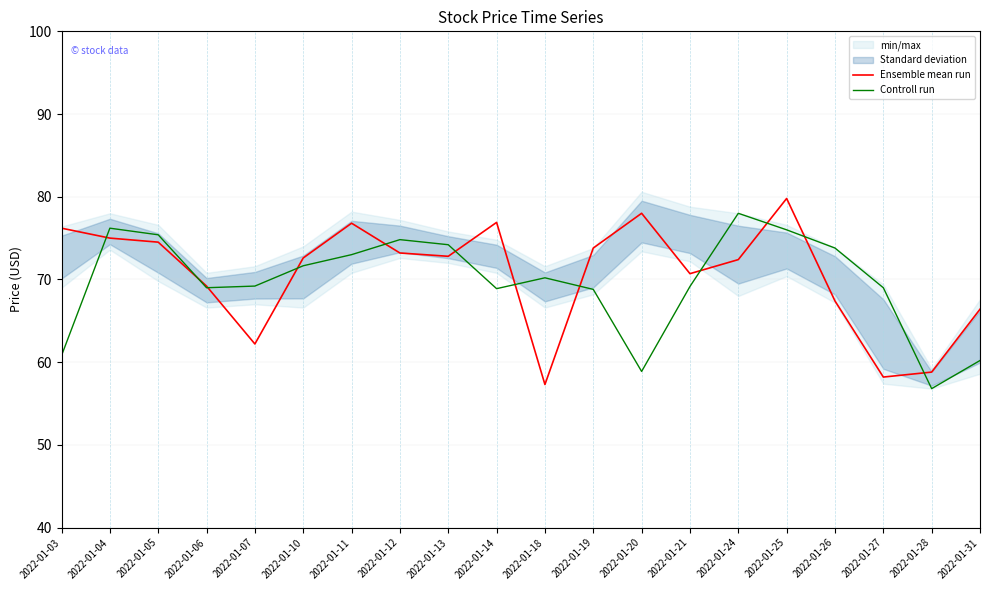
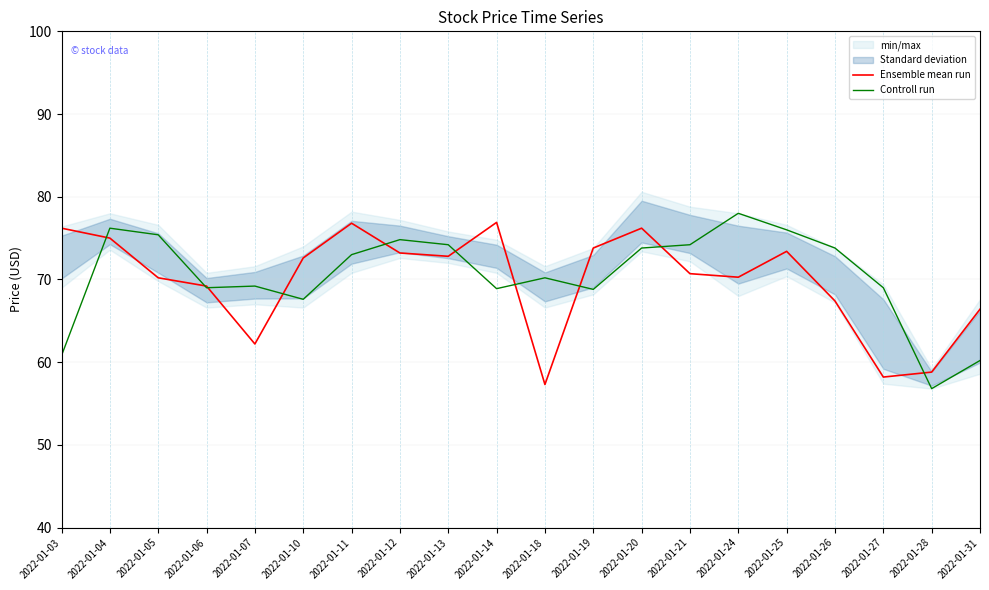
Ensemble mean run, 2022-01-05: 75 -> 70
Controll run, 2022-01-10: 72 -> 68
Ensemble mean run, 2022-01-20: 78 -> 76
Controll run, 2022-01-20: 59 -> 74
Controll run, 2022-01-21: 69 -> 74
Ensemble mean run, 2022-01-24: 72 -> 70
Ensemble mean run, 2022-01-25: 80 -> 73
